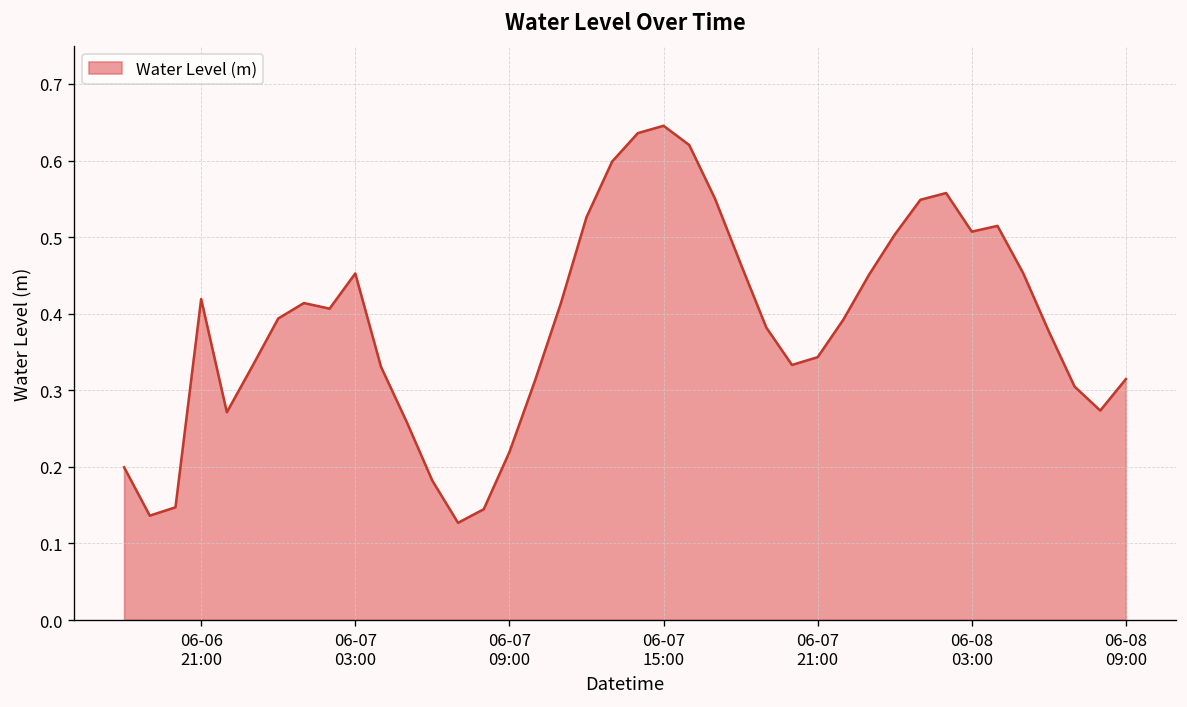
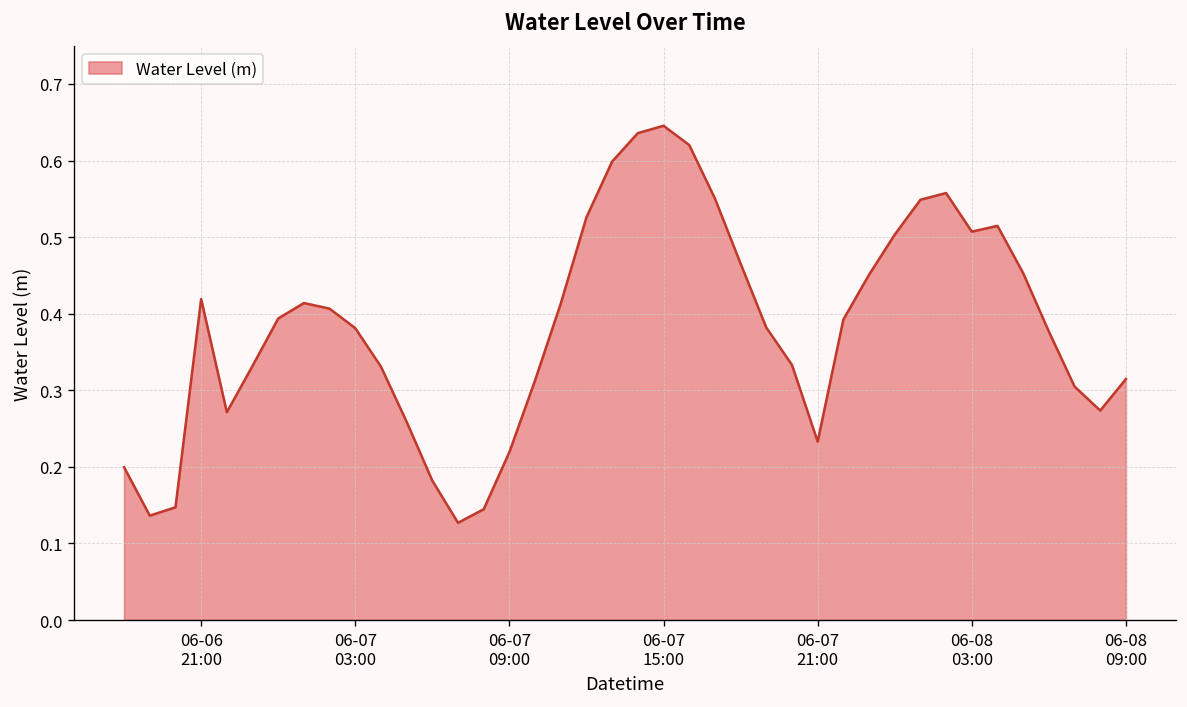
06-07 03:00: 0.45 -> 0.38
06-07 21:00: 0.34 -> 0.23
